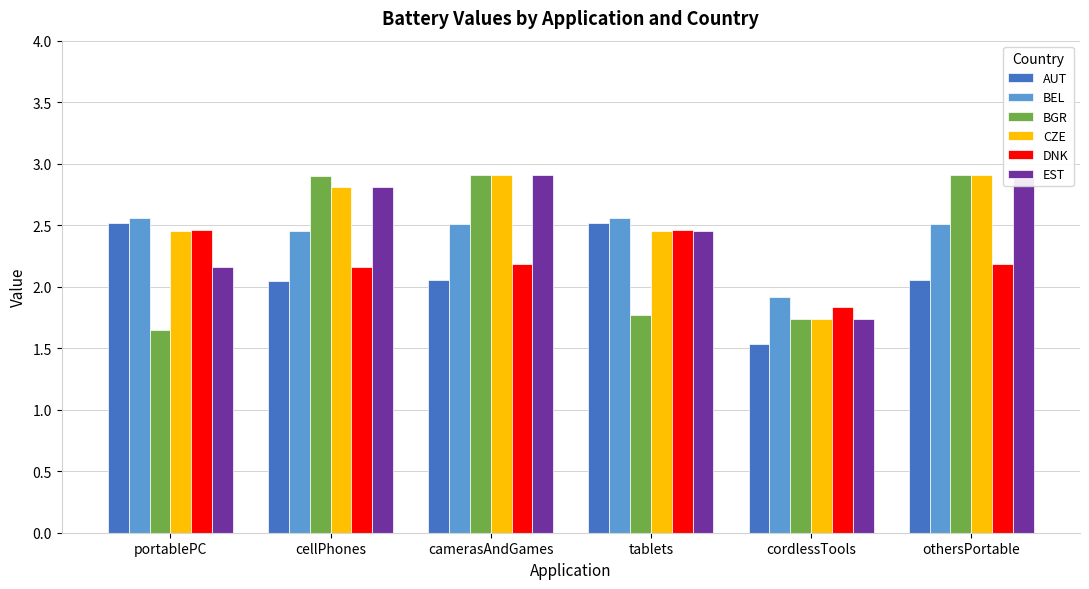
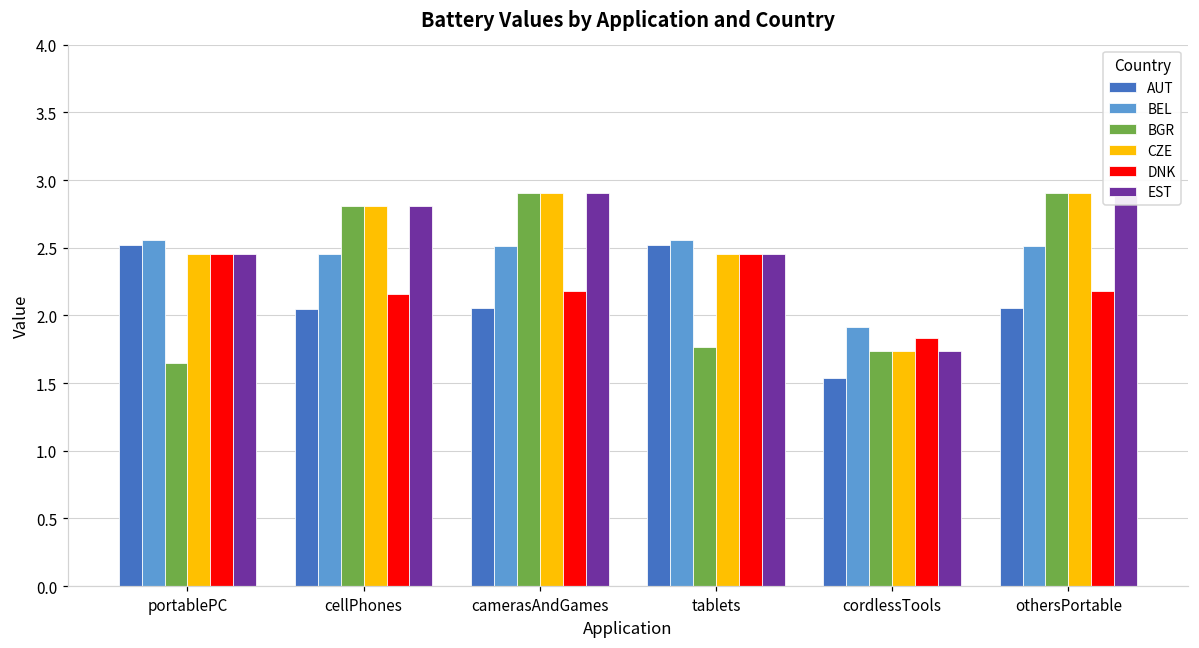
EST, portablePC: 2.16 -> 2.45
BGR, cellPhones: 2.90 -> 2.81
